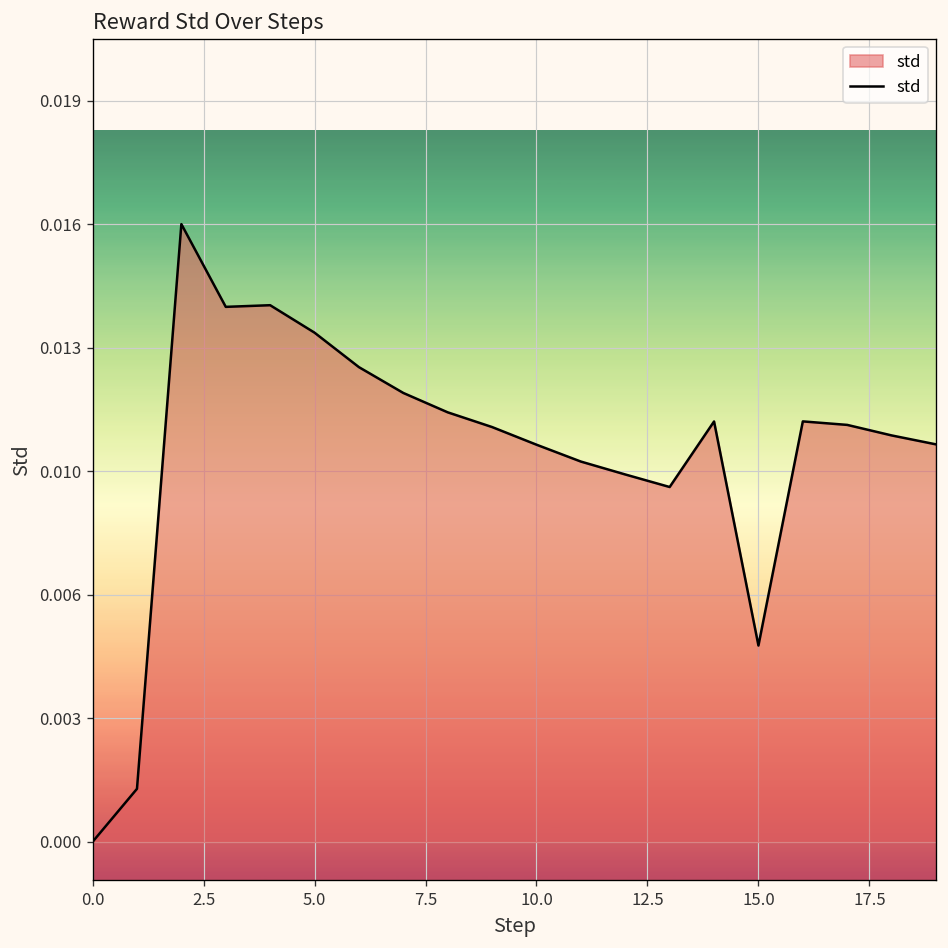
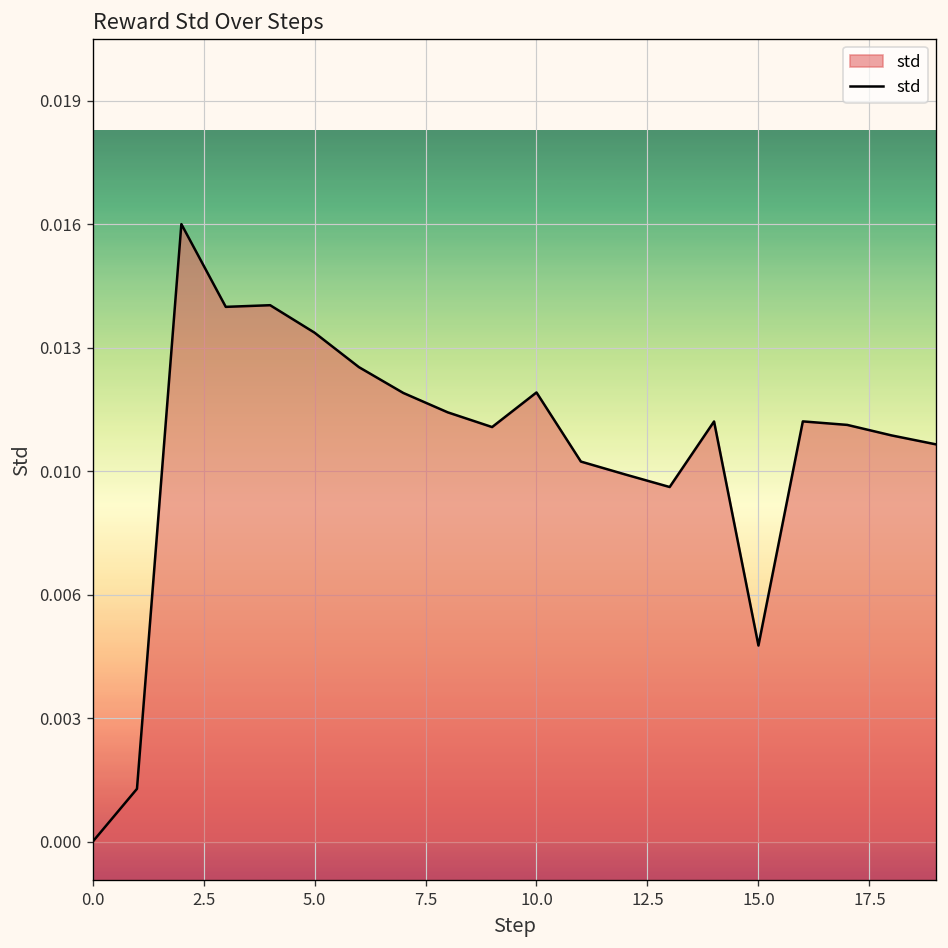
10.0: 0.0103 -> 0.0116
